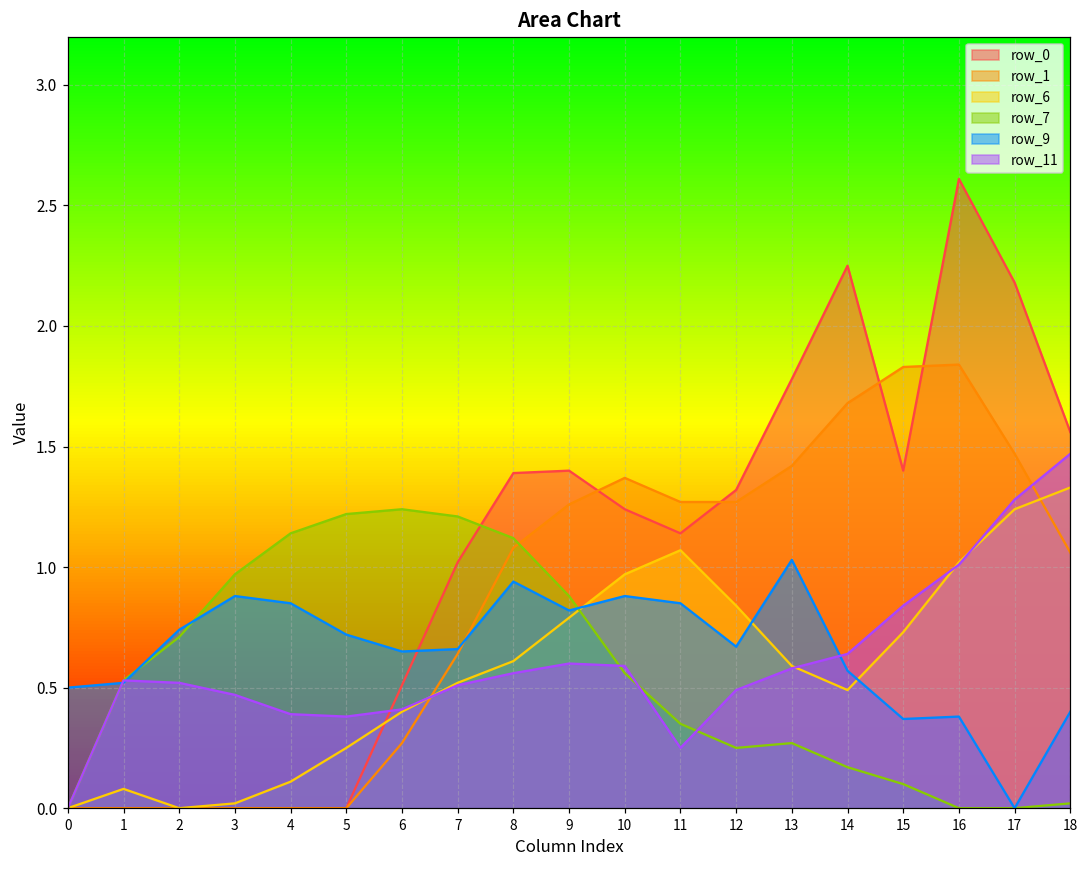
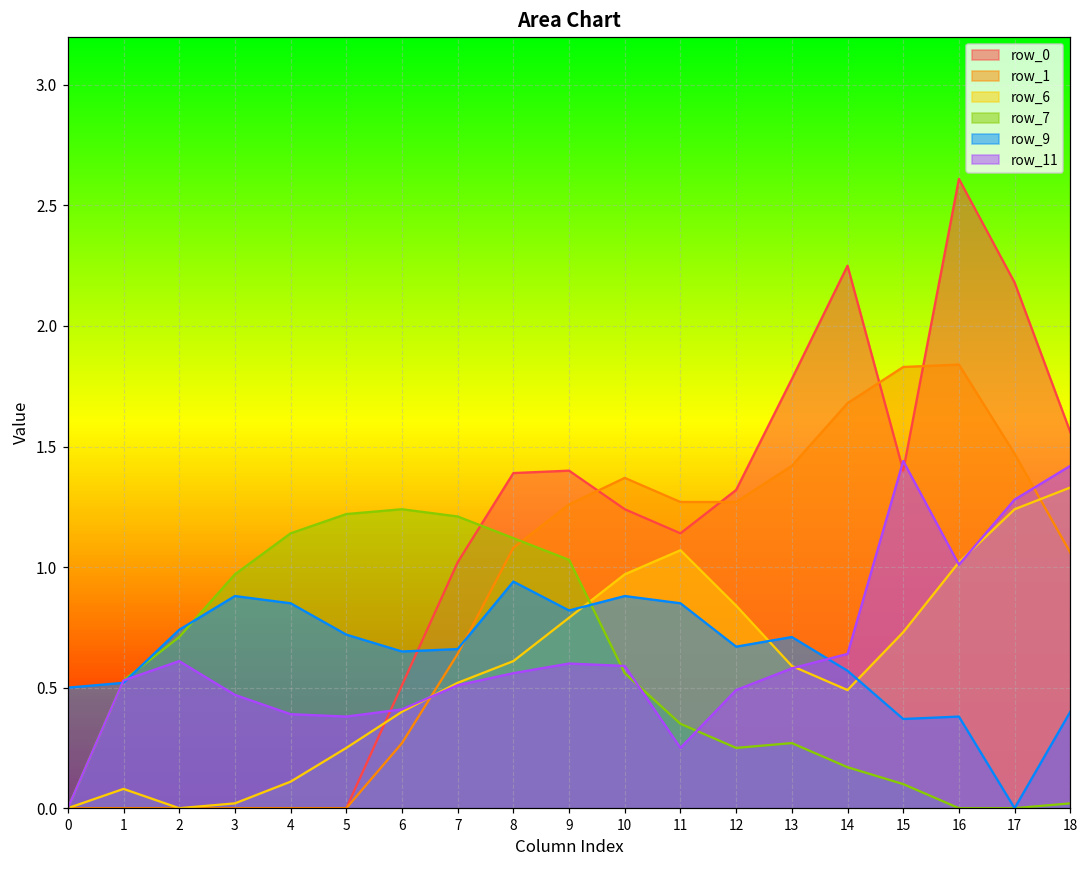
row_11, 2: 0.52 -> 0.61
row_7, 9: 0.88 -> 1.03
row_9, 13: 1.03 -> 0.71
row_11, 15: 0.84 -> 1.44
row_11, 18: 1.47 -> 1.42
